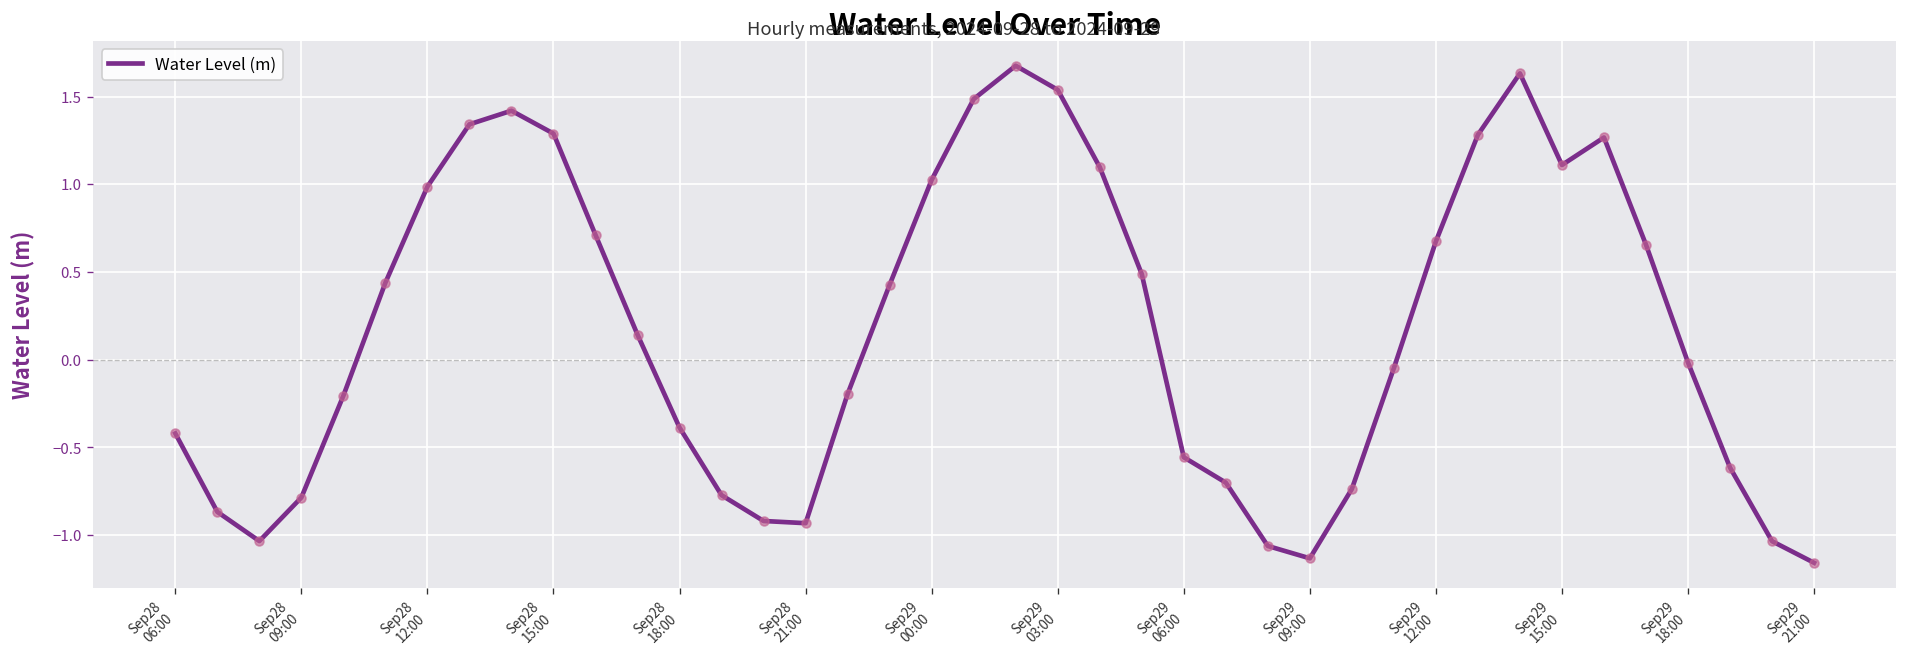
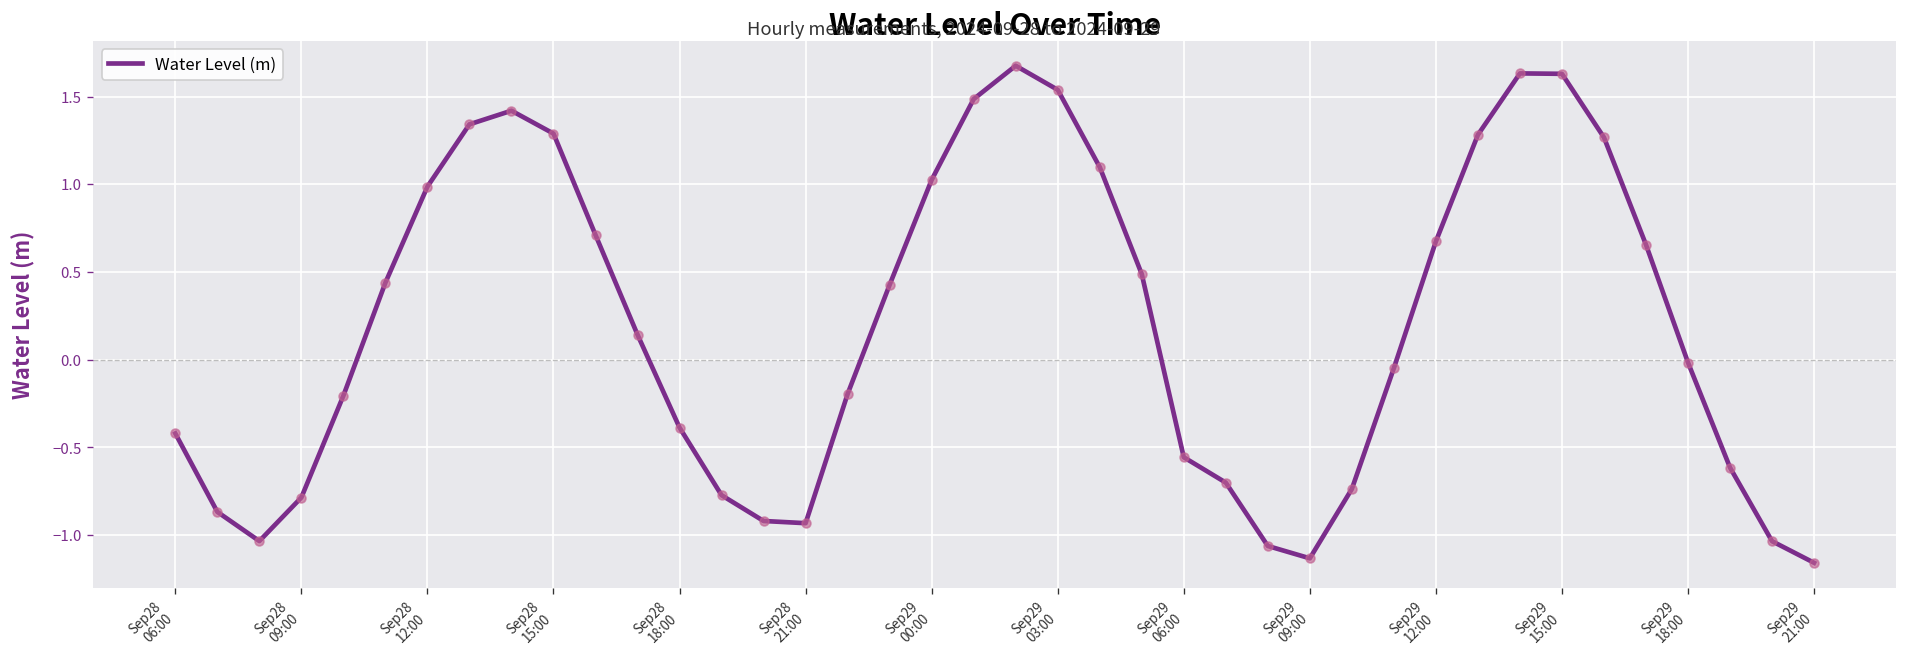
Sep29 15:00: 1.11 -> 1.63
